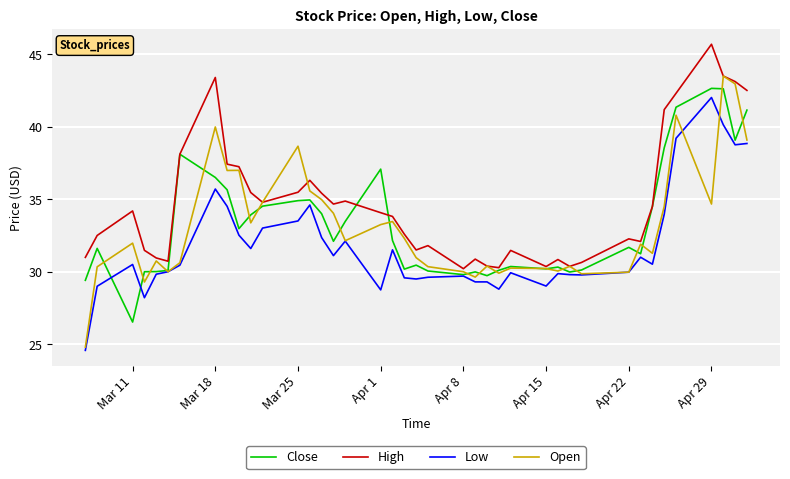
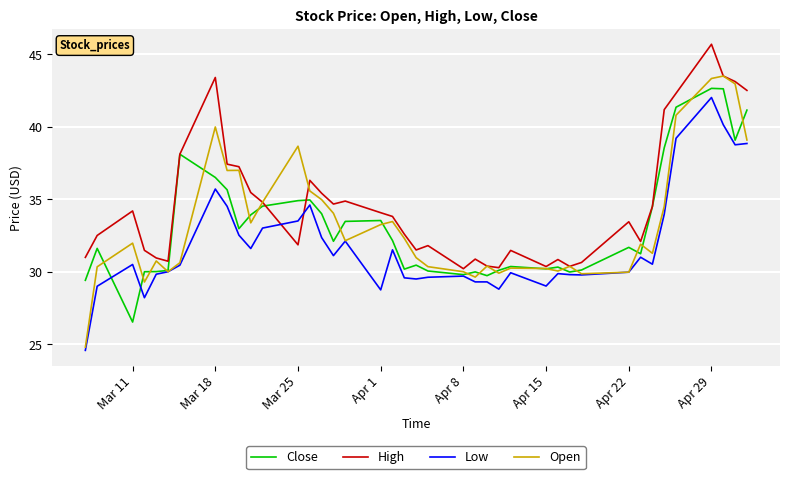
High, Mar 25: 35.5 -> 31.9
Close, Apr 1: 37.1 -> 33.5
High, Apr 22: 32.3 -> 33.4
Open, Apr 29: 34.7 -> 43.3
